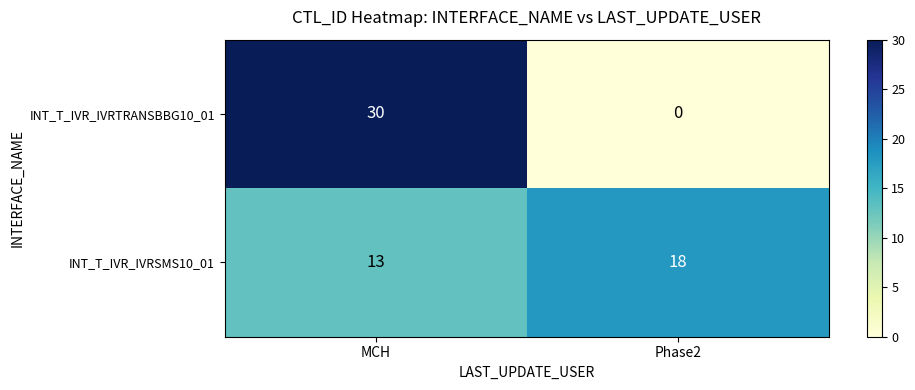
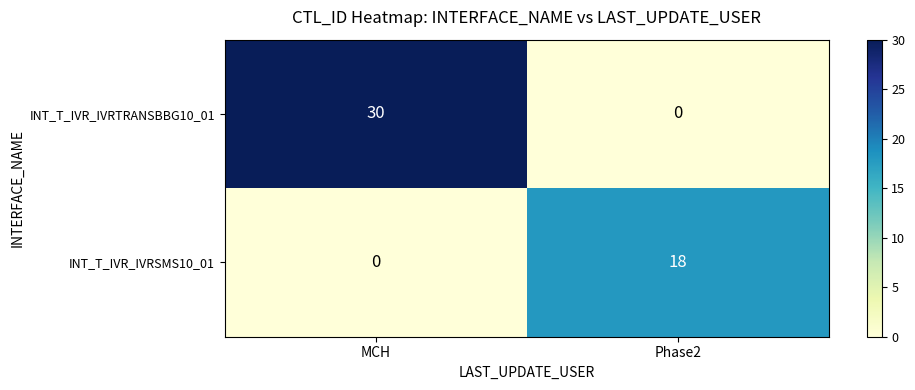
INT_T_IVR_IVRSMS10_01, MCH: 13 -> 0
